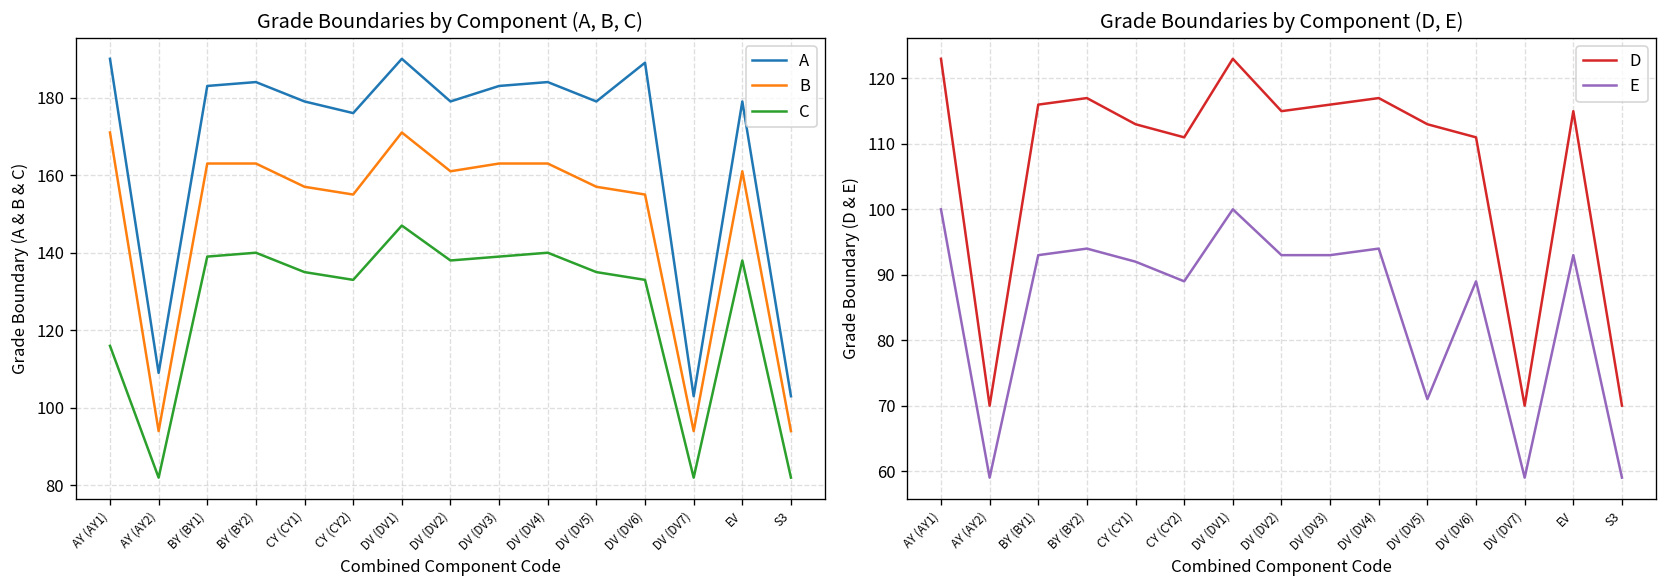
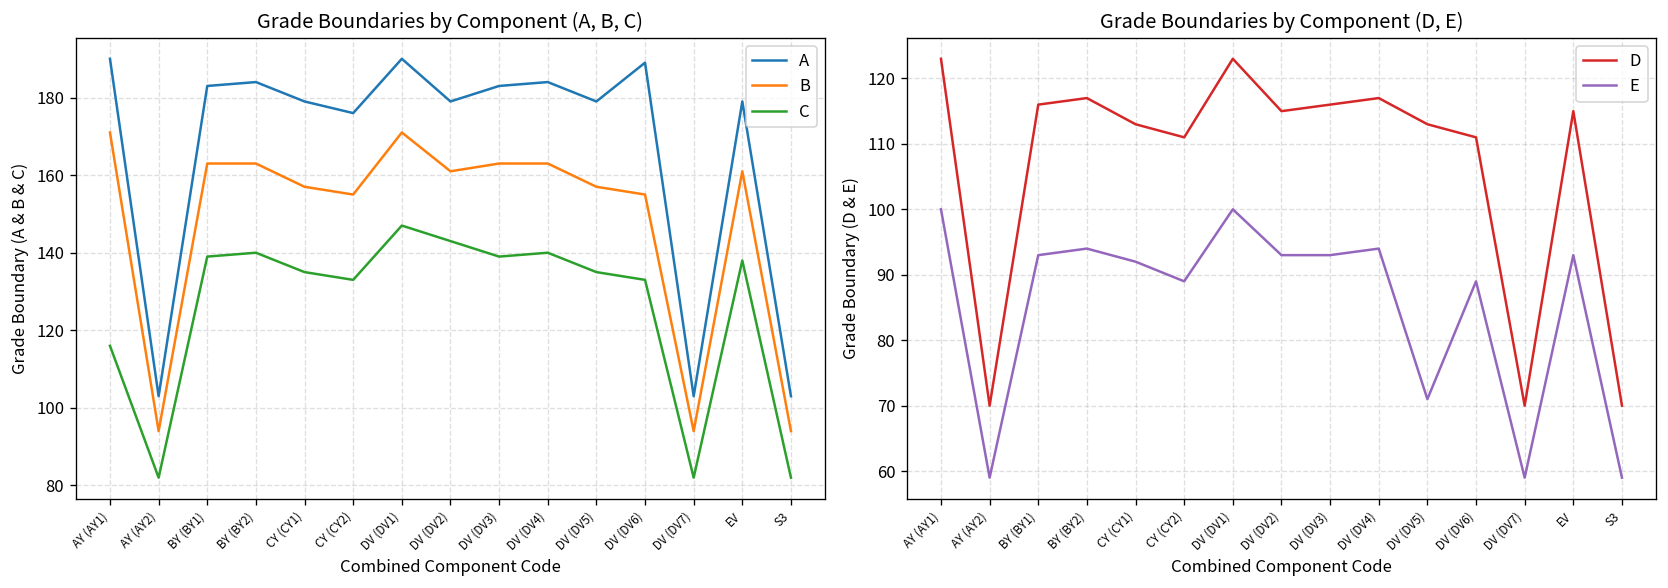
Grade Boundaries by Component (A, B, C), A, AY (AY2): 109 -> 103
Grade Boundaries by Component (A, B, C), C, DV (DV2): 138 -> 143
